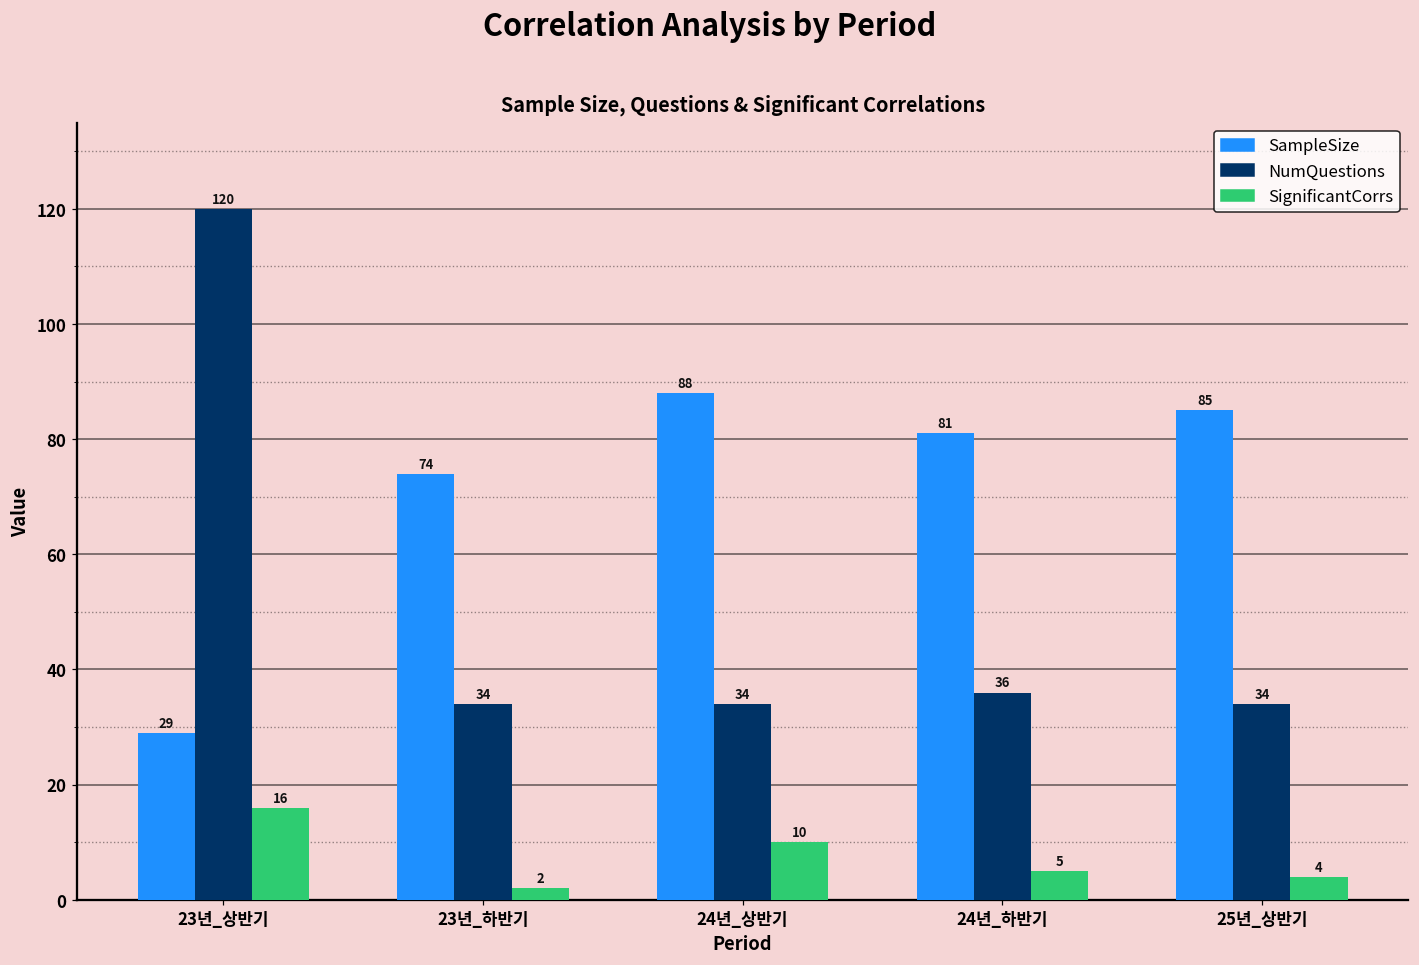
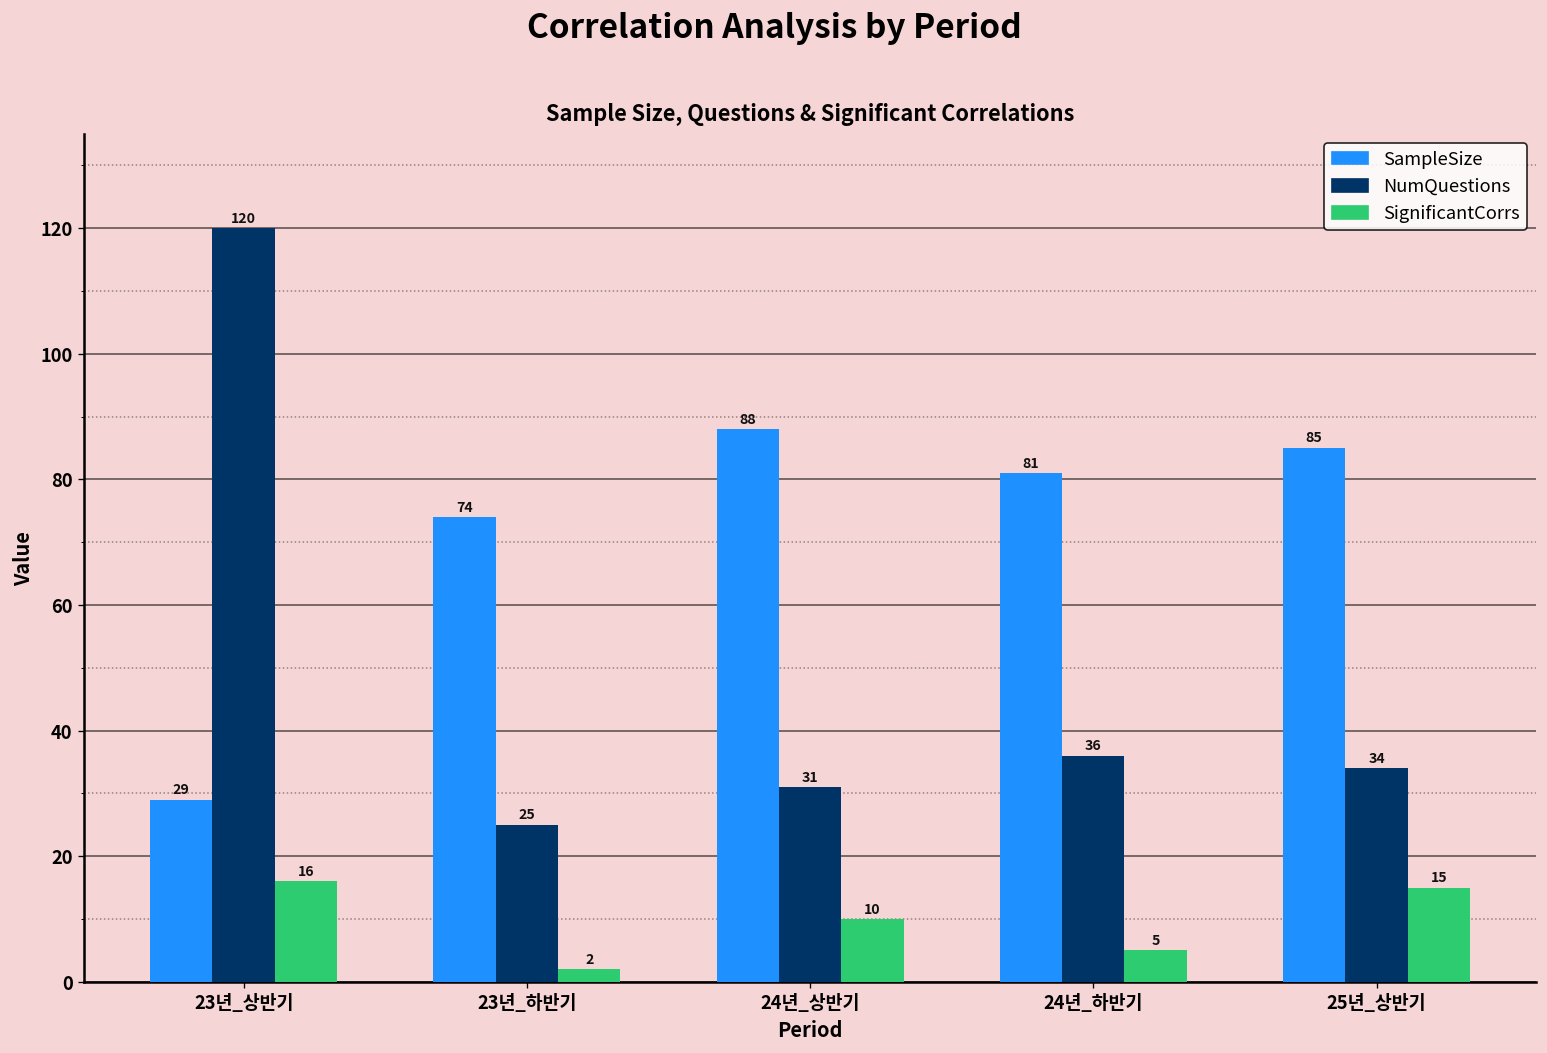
NumQuestions, 23년_하반기: 34 -> 25
NumQuestions, 24년_상반기: 34 -> 31
SignificantCorrs, 25년_상반기: 4 -> 15
